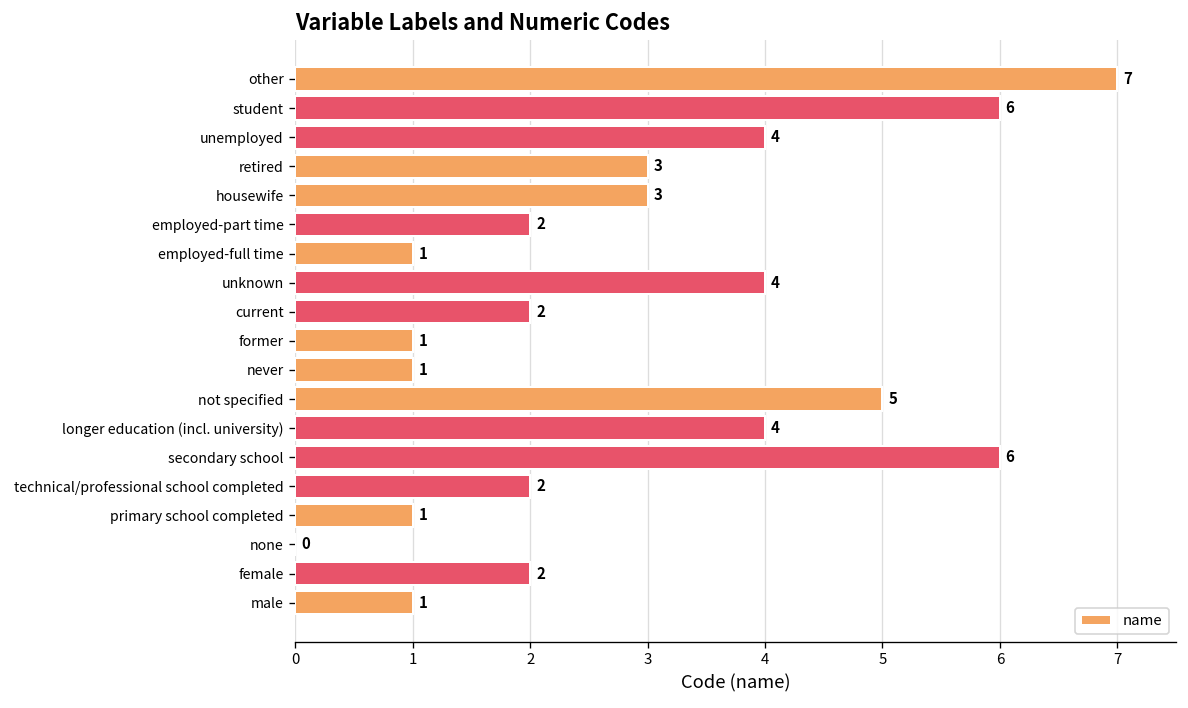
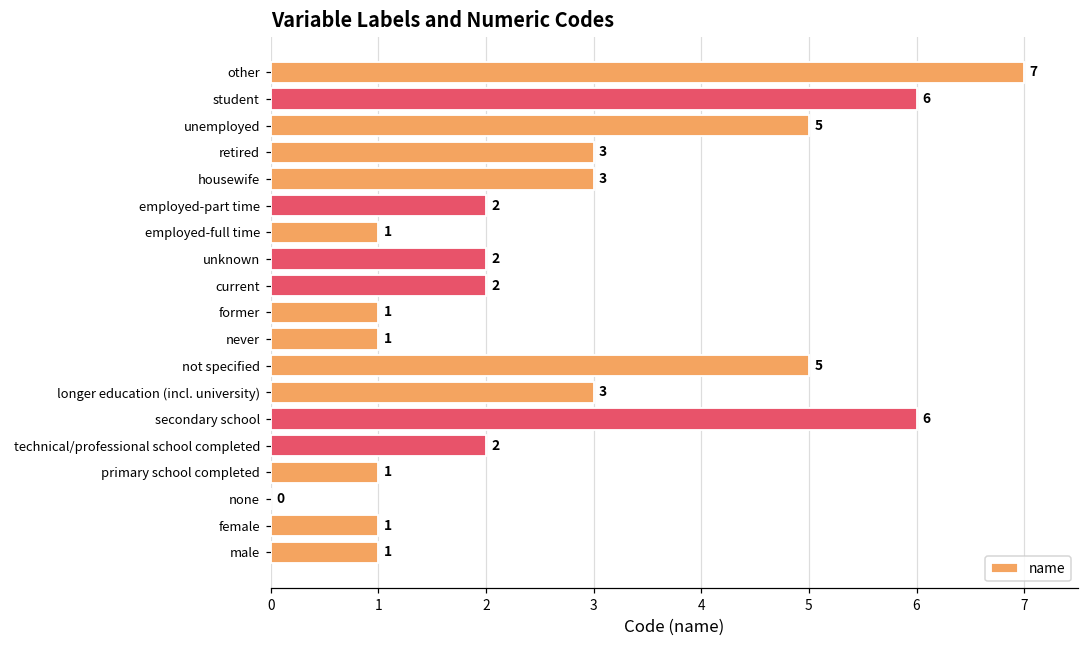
unemployed: 4 -> 5
unknown: 4 -> 2
longer education (incl. university): 4 -> 3
female: 2 -> 1
